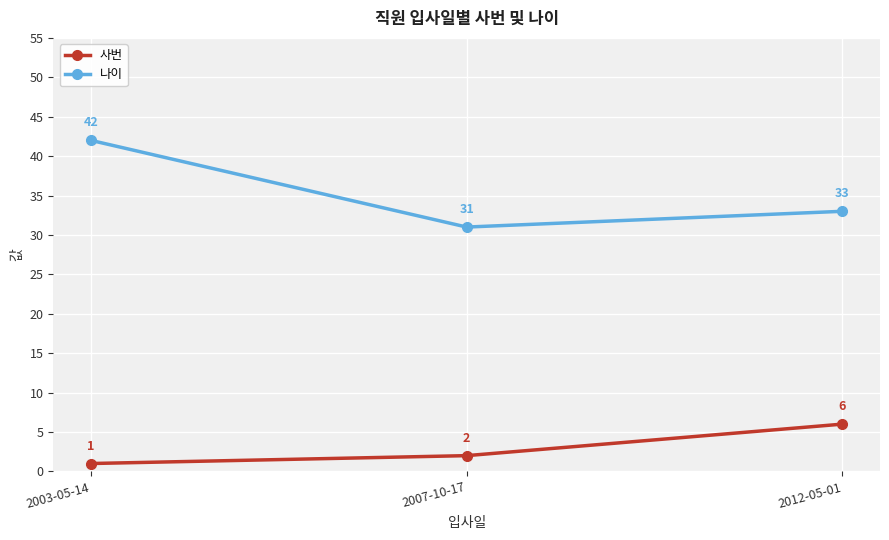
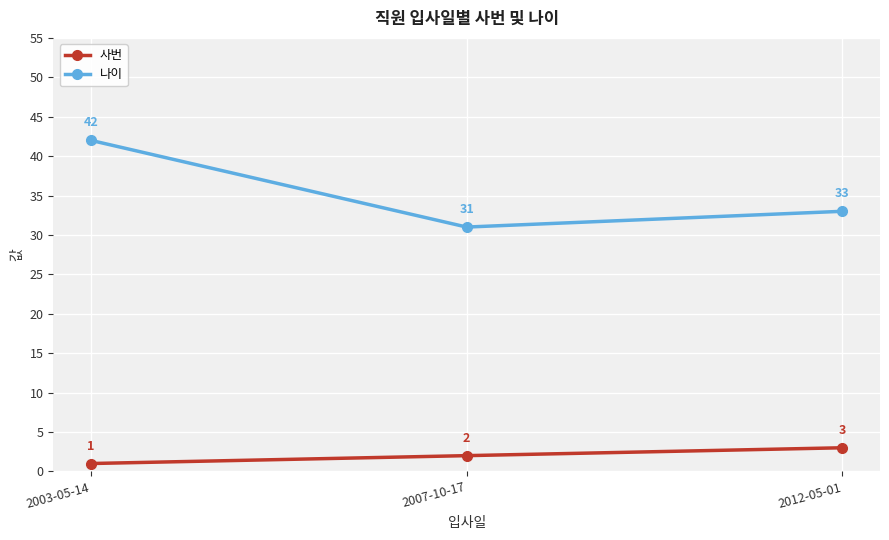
사번, 2012-05-01: 6 -> 3
